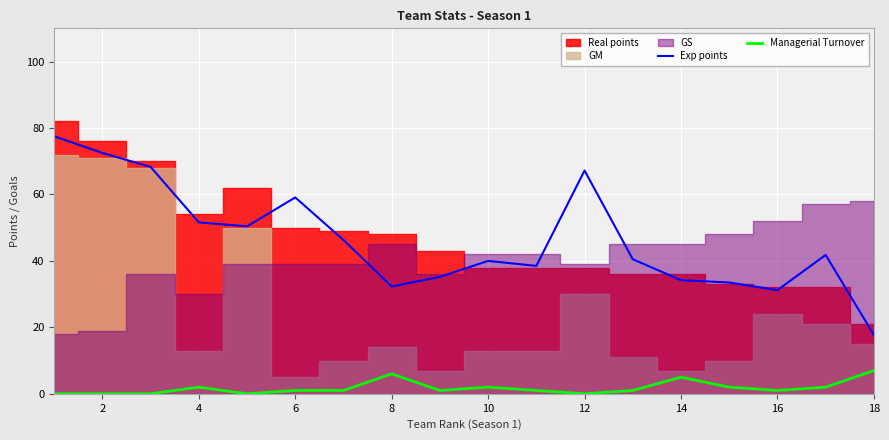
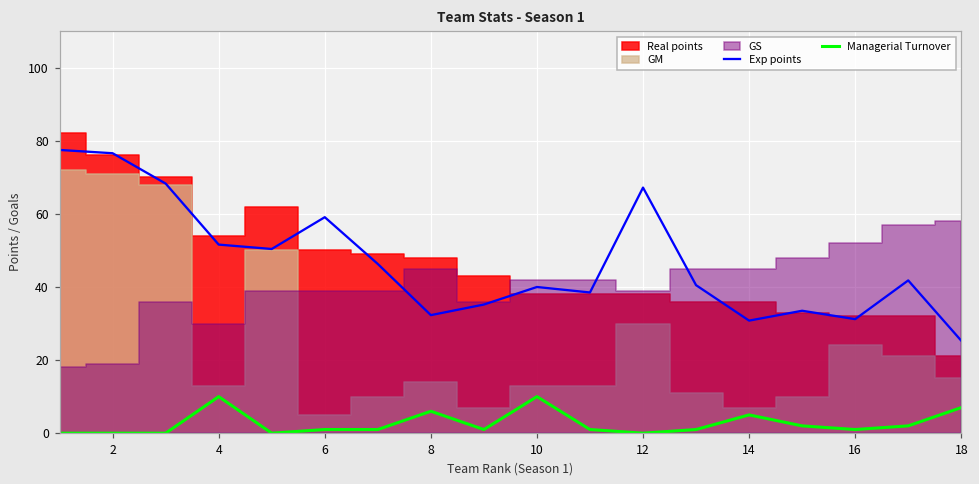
Exp points, 2: 73 -> 77
Managerial Turnover, 4: 2 -> 10
Managerial Turnover, 10: 2 -> 10
Exp points, 14: 34 -> 31
Exp points, 18: 18 -> 25
